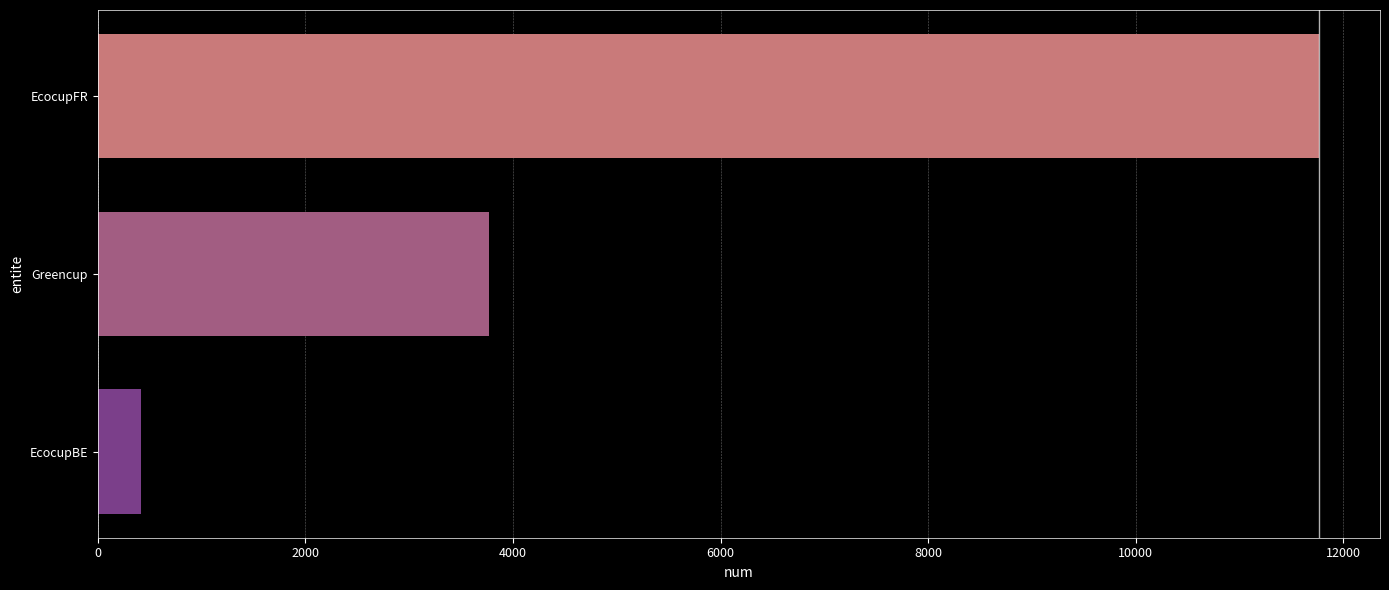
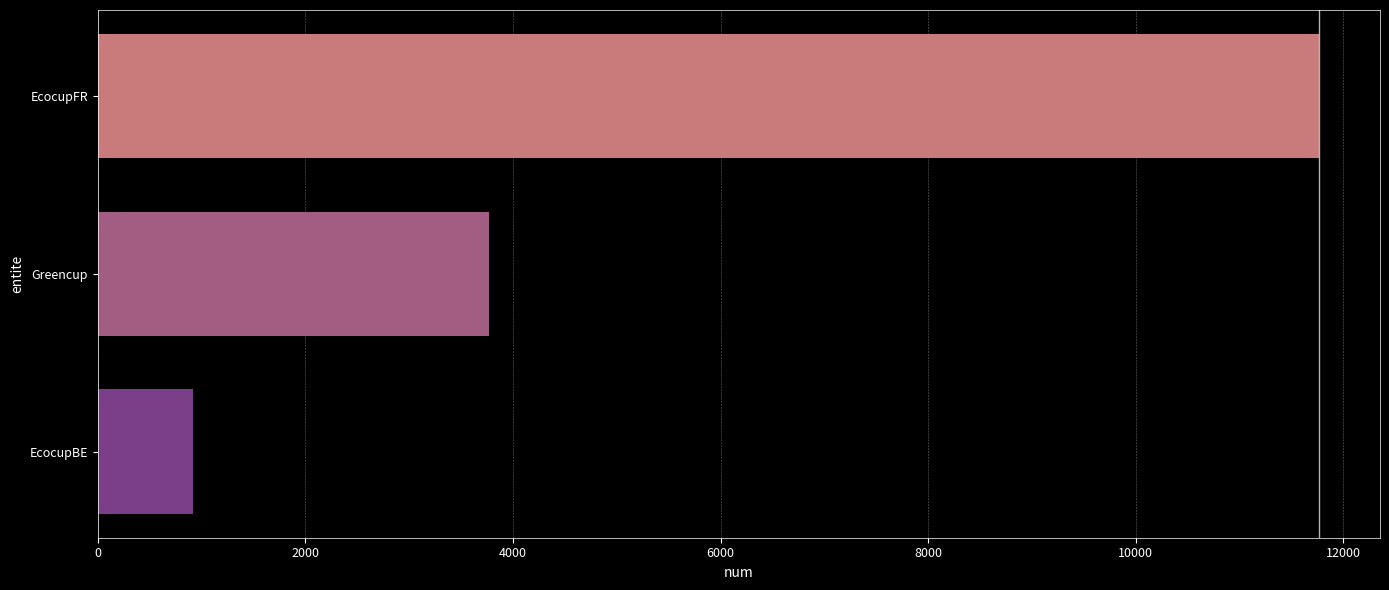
EcocupBE: 410 -> 920
